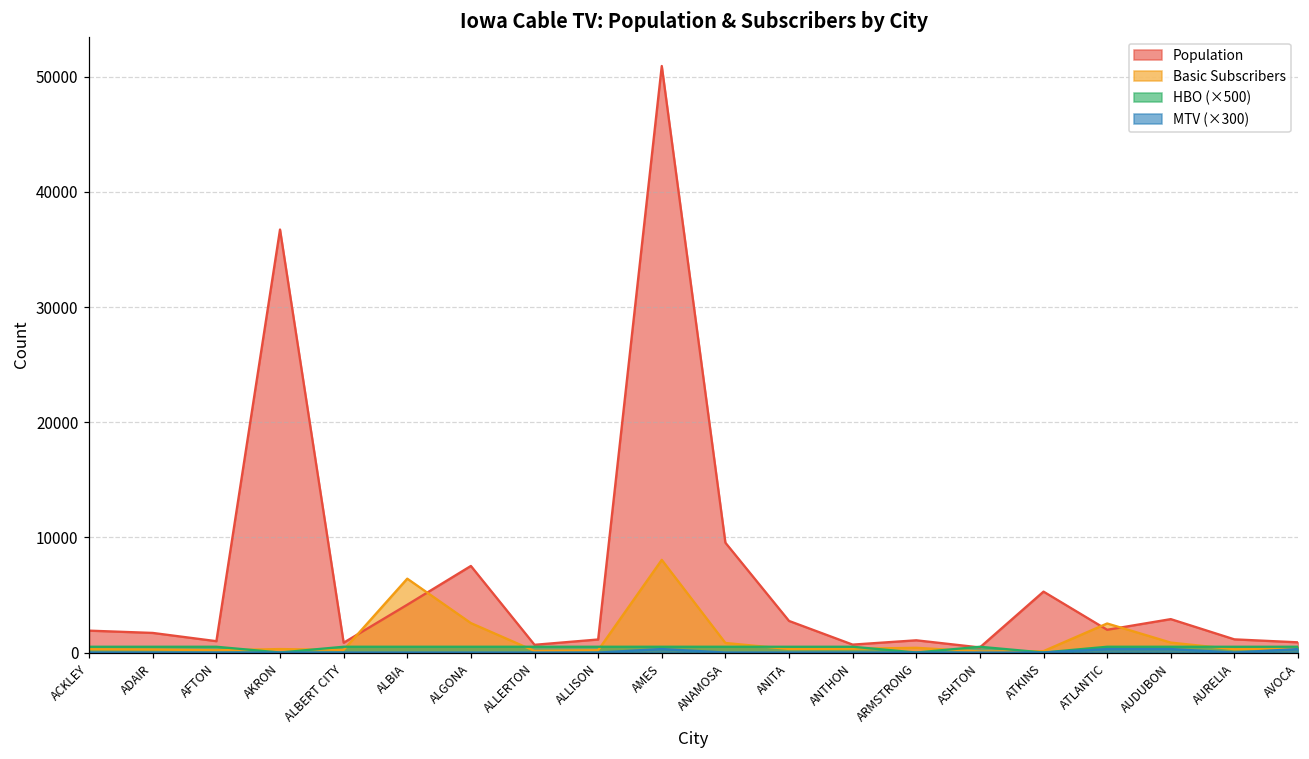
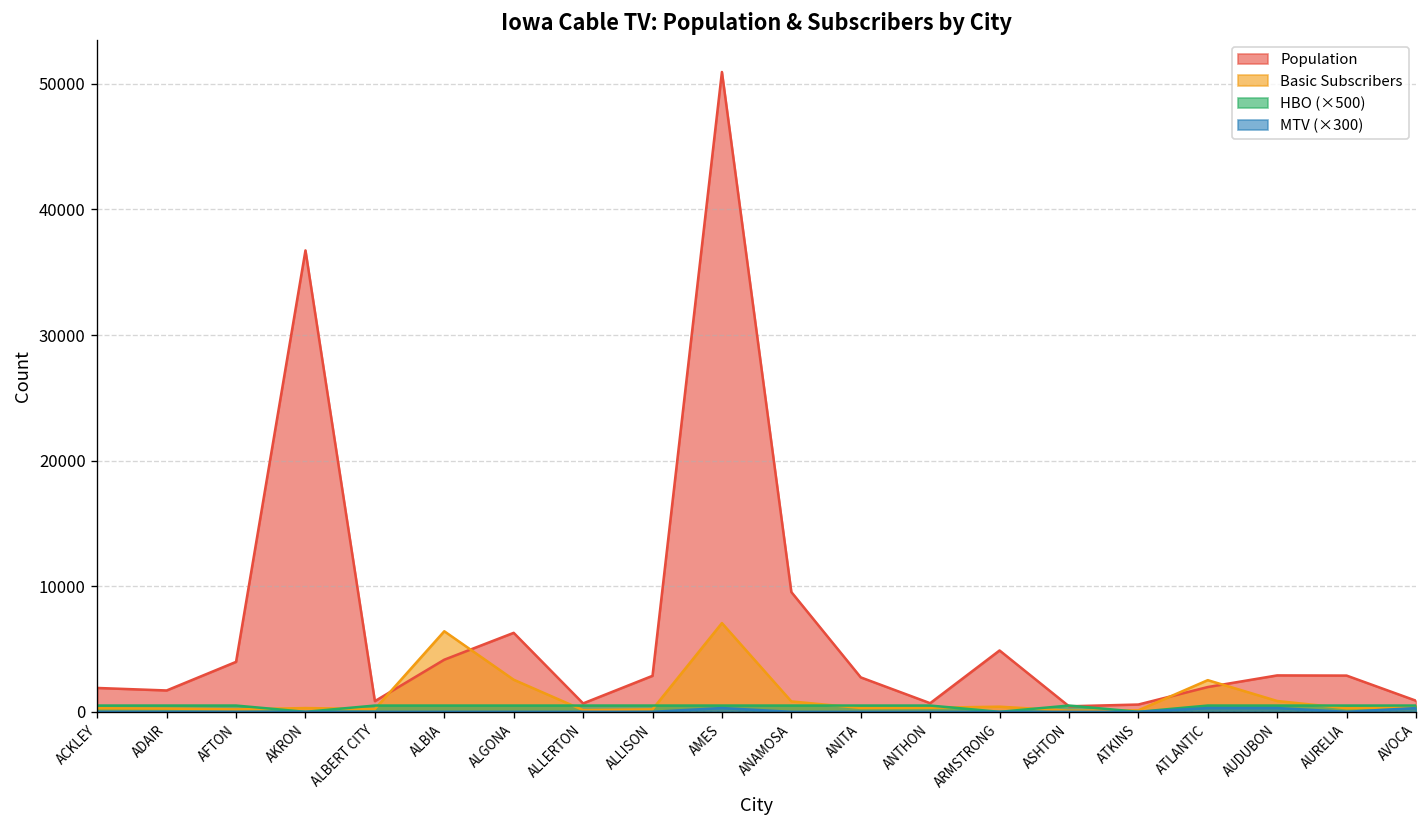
Population, AFTON: 1000 -> 4000
Population, ALGONA: 7500 -> 6300
Population, ALLISON: 1100 -> 2900
Basic Subscribers, AMES: 8000 -> 7100
Population, ARMSTRONG: 1100 -> 4900
Population, ATKINS: 5300 -> 600
Population, AURELIA: 1100 -> 2900
